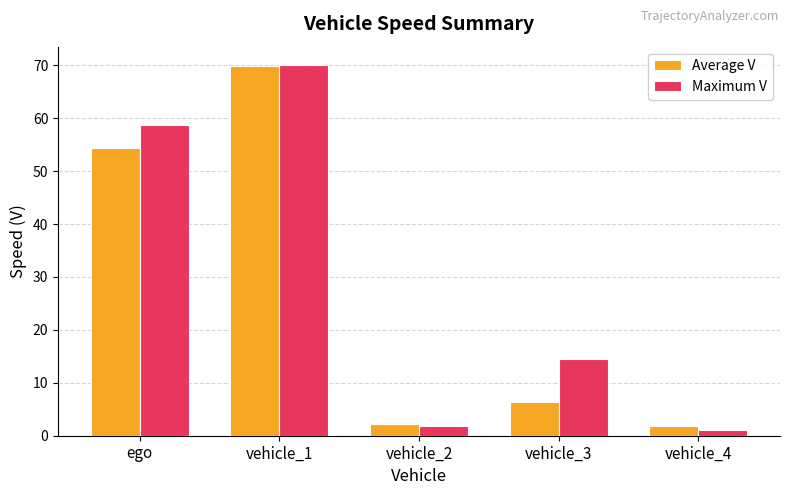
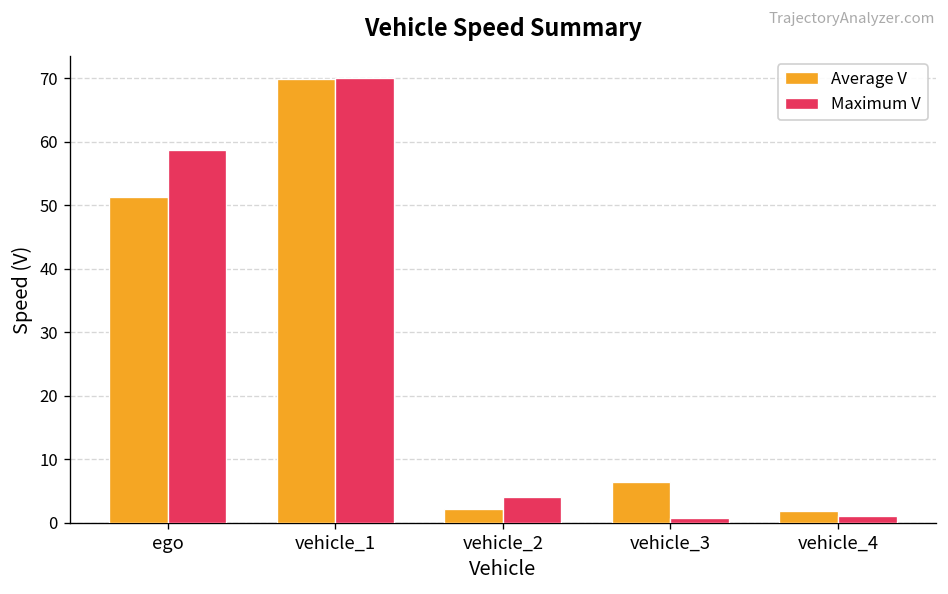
Average V, ego: 54 -> 51
Maximum V, vehicle_2: 2 -> 4
Maximum V, vehicle_3: 15 -> 1
